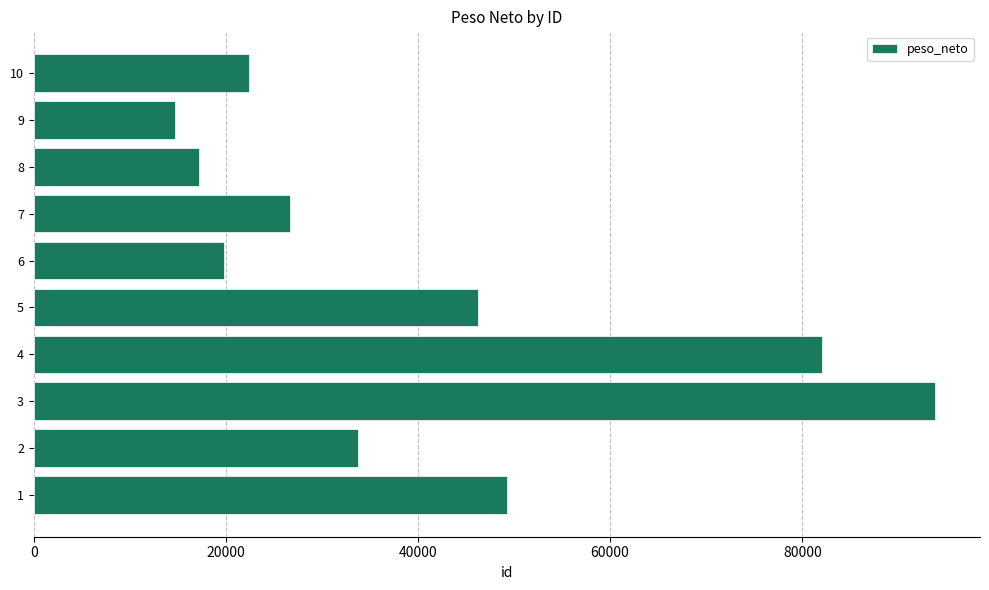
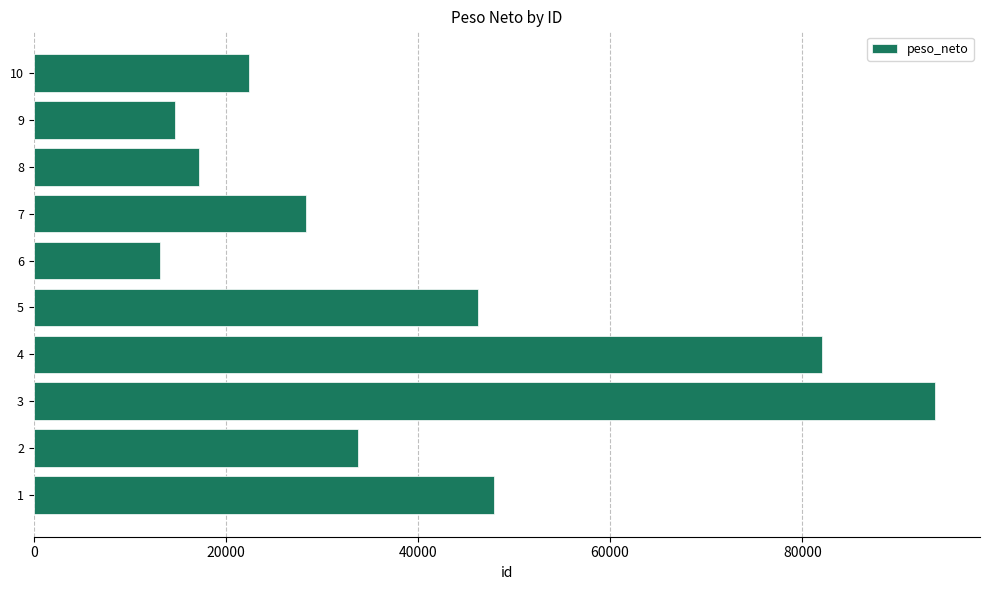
7: 27000 -> 28000
6: 20000 -> 13000
1: 49000 -> 48000
